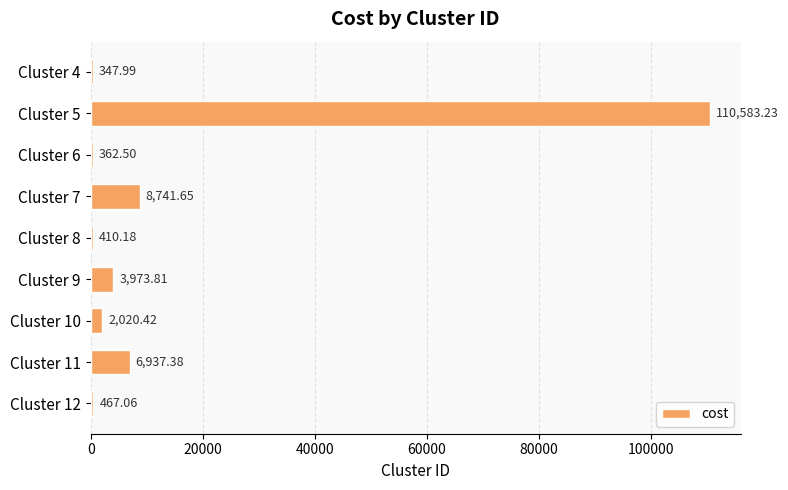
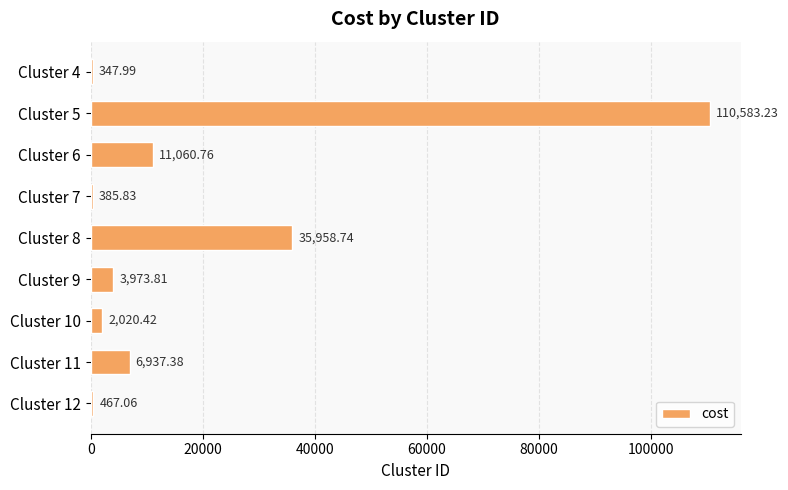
Cluster 6: 362.50 -> 11,060.76
Cluster 7: 8,741.65 -> 385.83
Cluster 8: 410.18 -> 35,958.74
